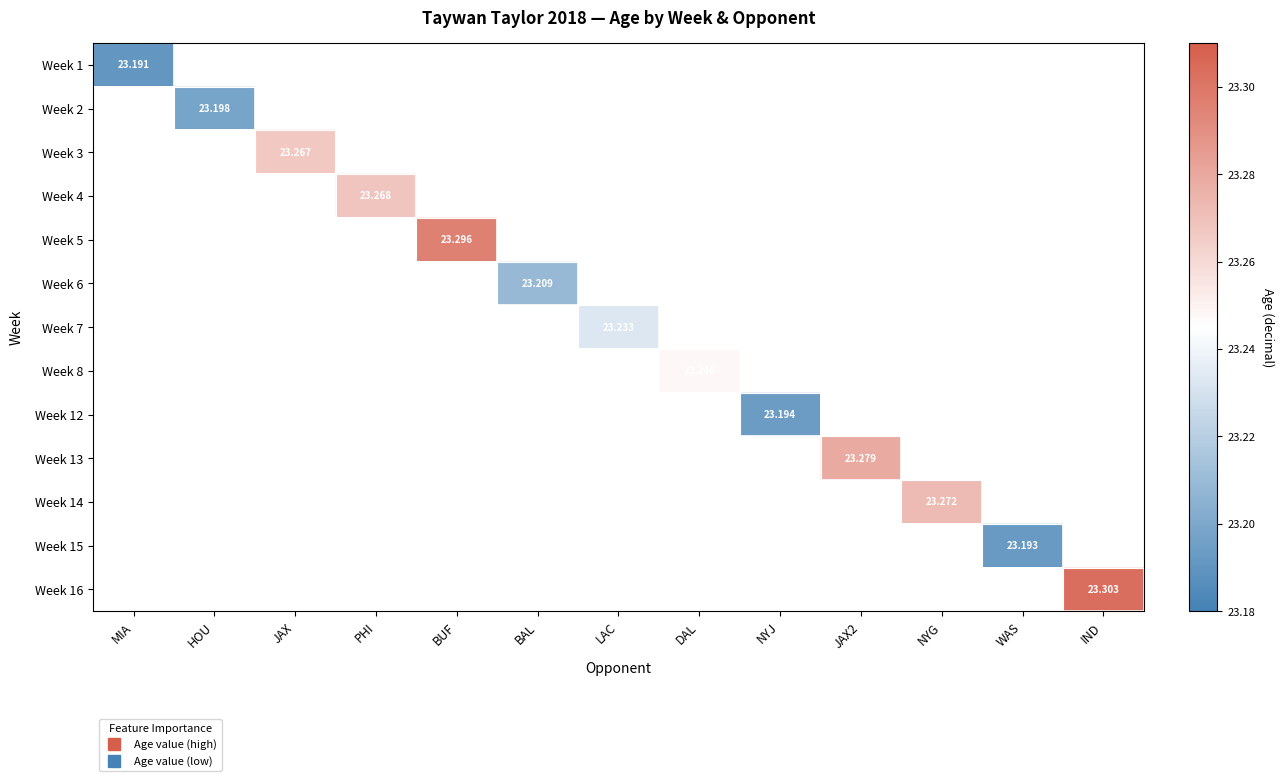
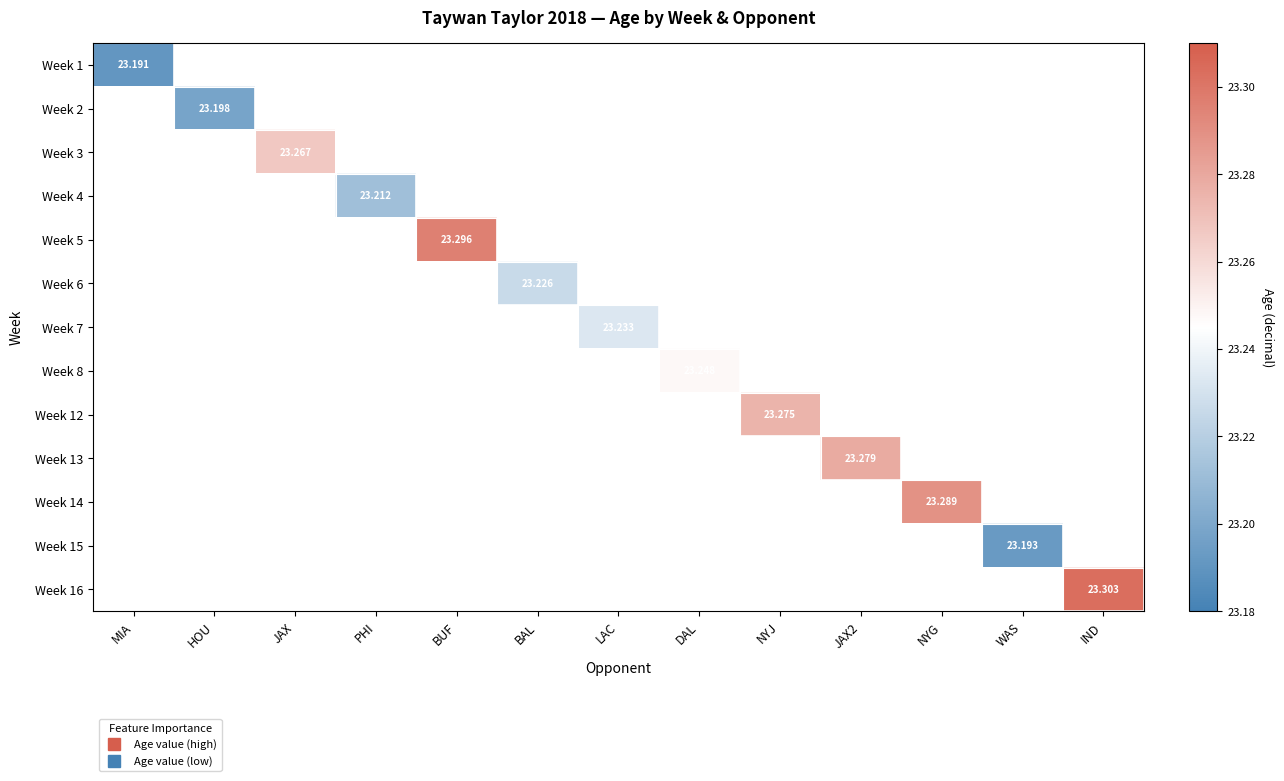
Week 4, PHI: 23.268 -> 23.212
Week 6, BAL: 23.209 -> 23.226
Week 12, NYJ: 23.194 -> 23.275
Week 14, NYG: 23.272 -> 23.289
